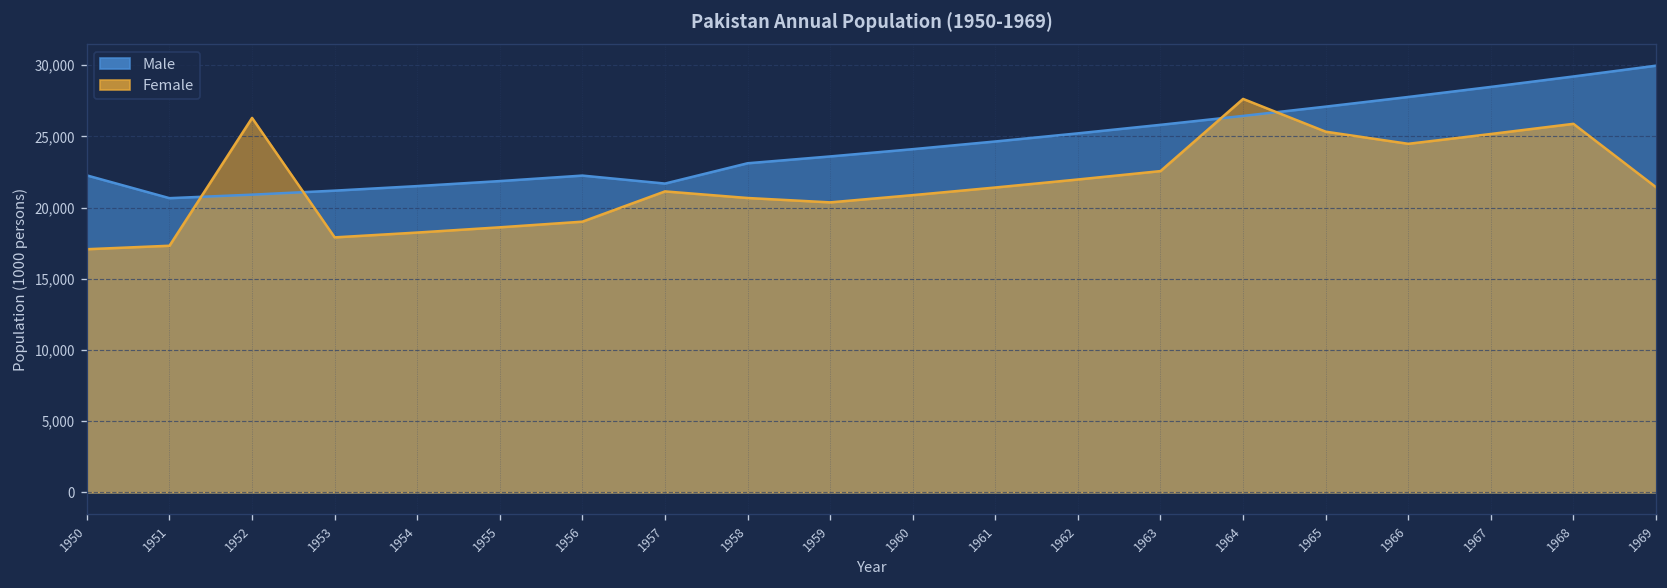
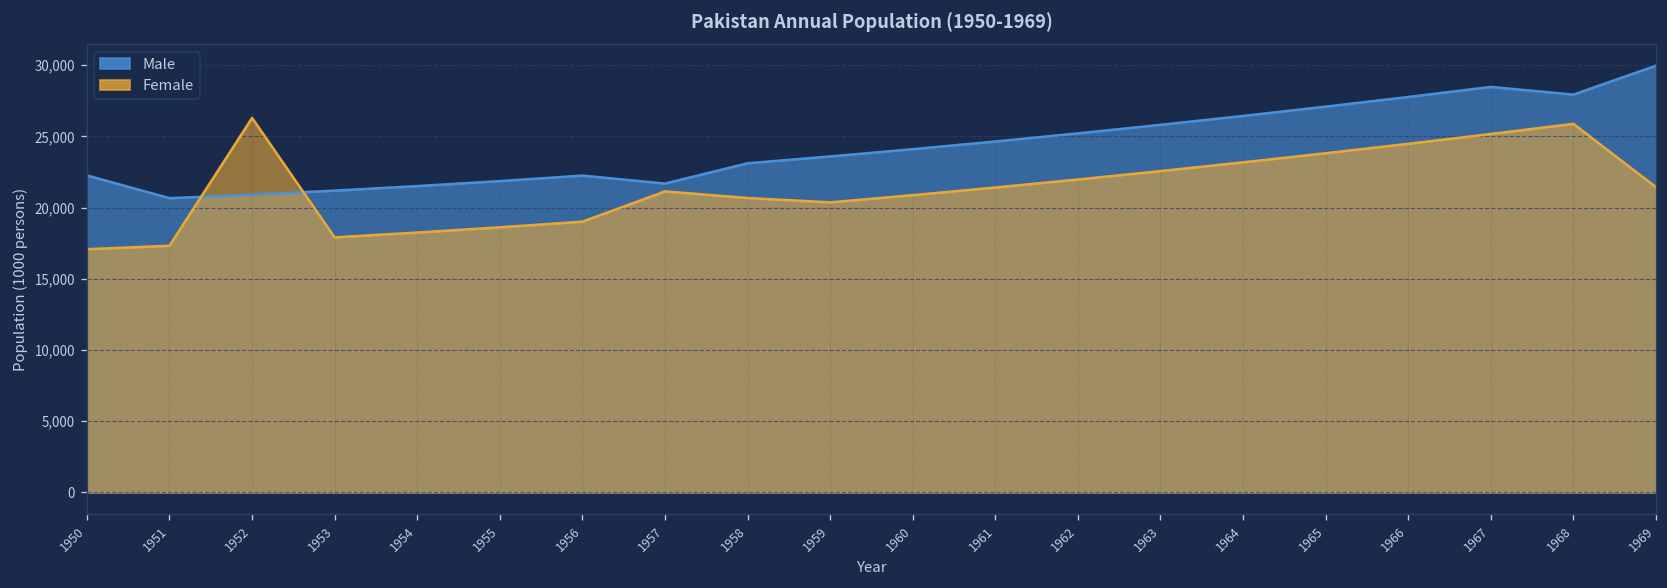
Female, 1964: 27,600 -> 23,200
Female, 1965: 25,300 -> 23,800
Male, 1968: 29,200 -> 27,900
